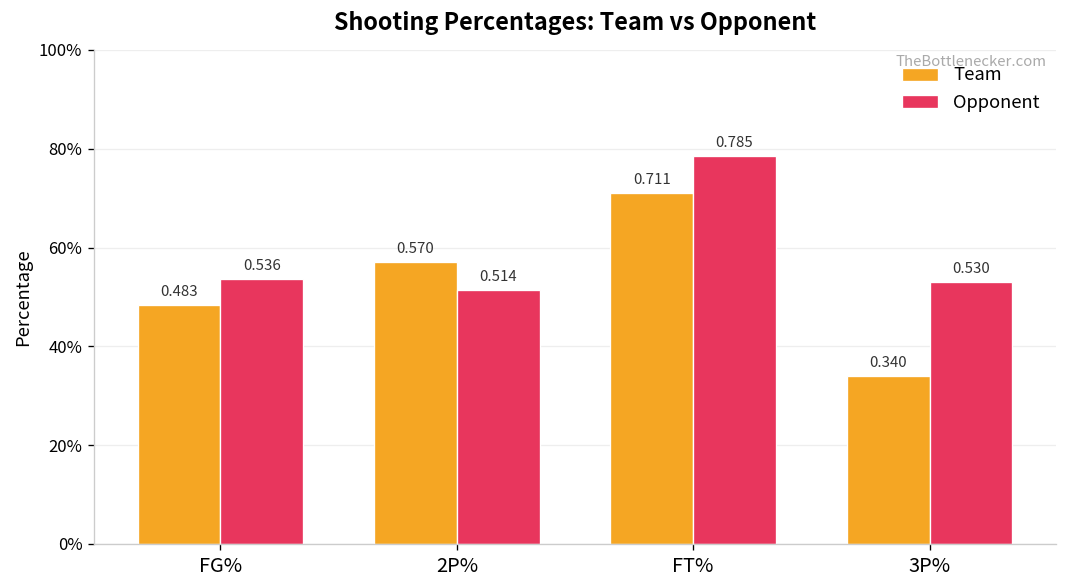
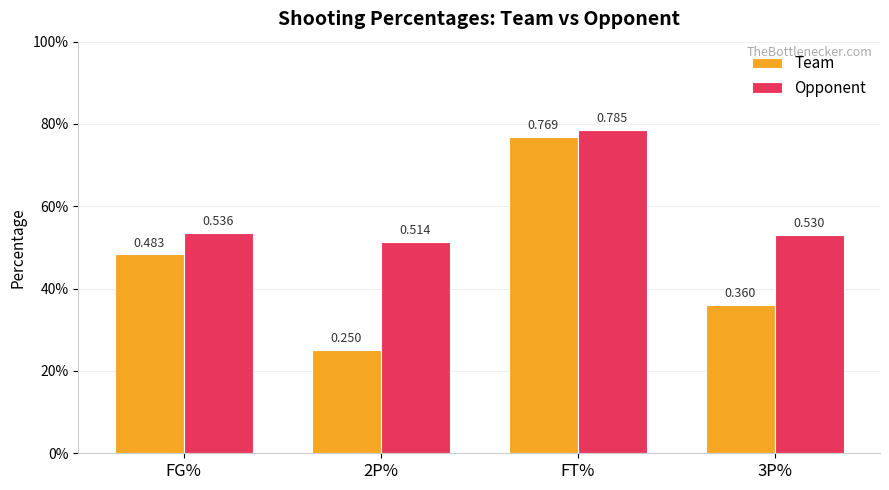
Team, 2P%: 0.570 -> 0.250
Team, FT%: 0.711 -> 0.769
Team, 3P%: 0.340 -> 0.360
